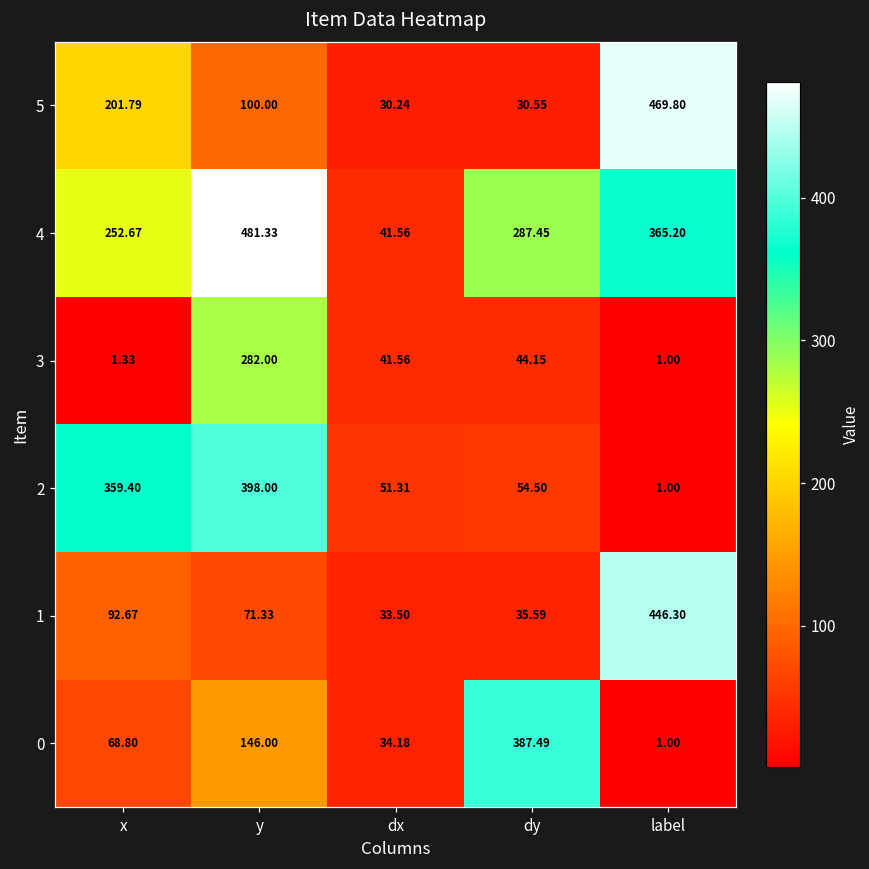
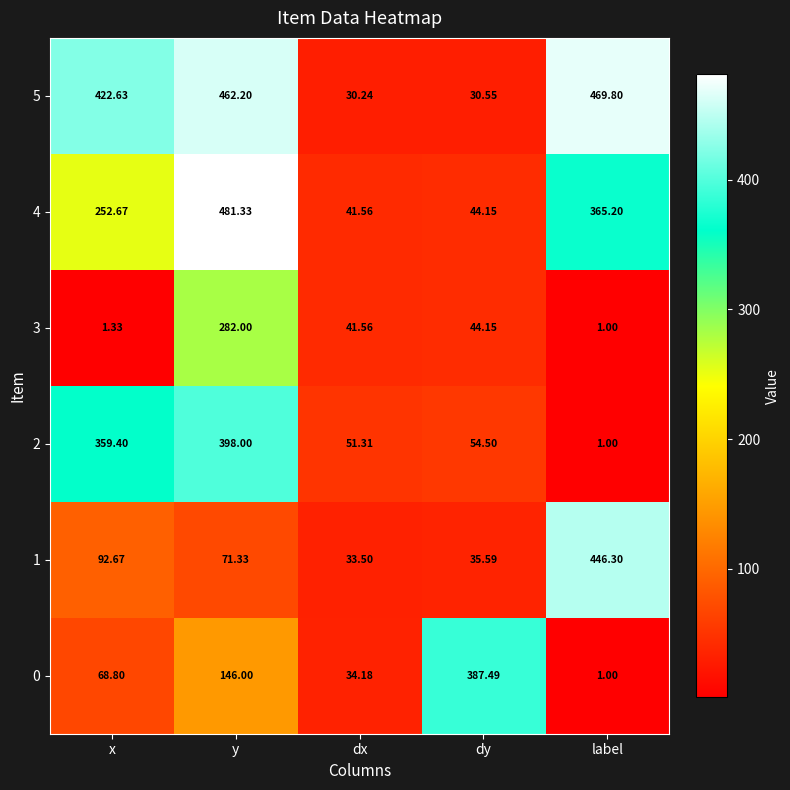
5, x: 201.79 -> 422.63
5, y: 100.00 -> 462.20
4, dy: 287.45 -> 44.15
